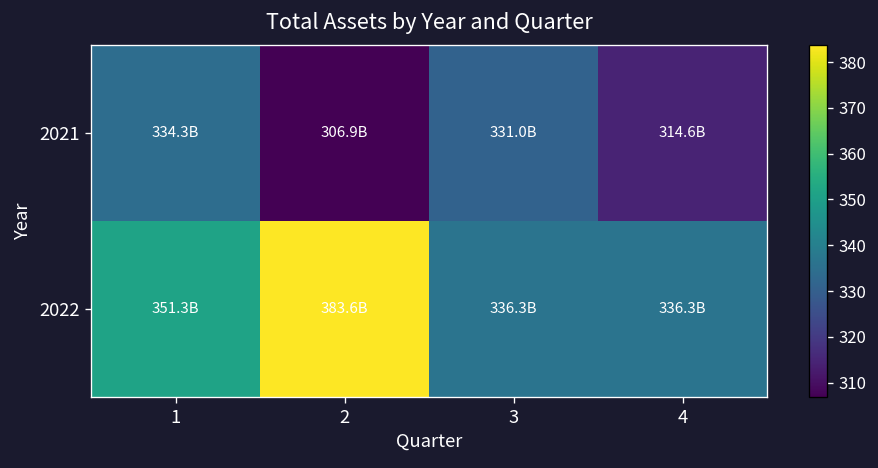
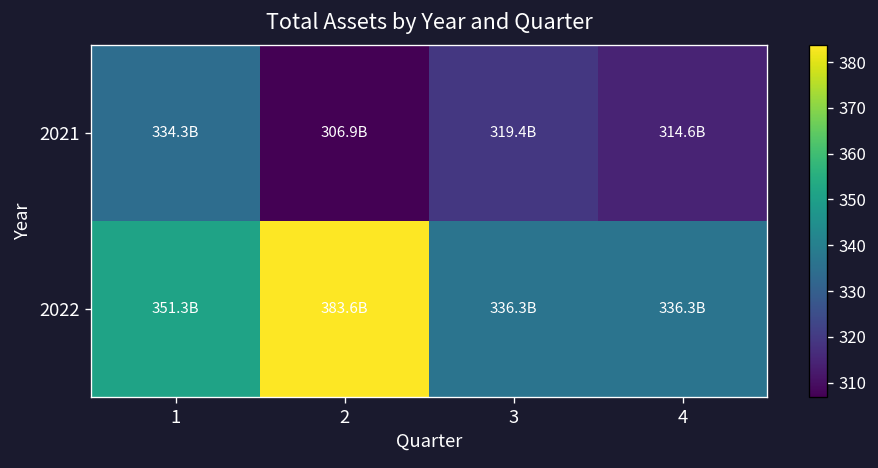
2021, 3: 331.0B -> 319.4B
